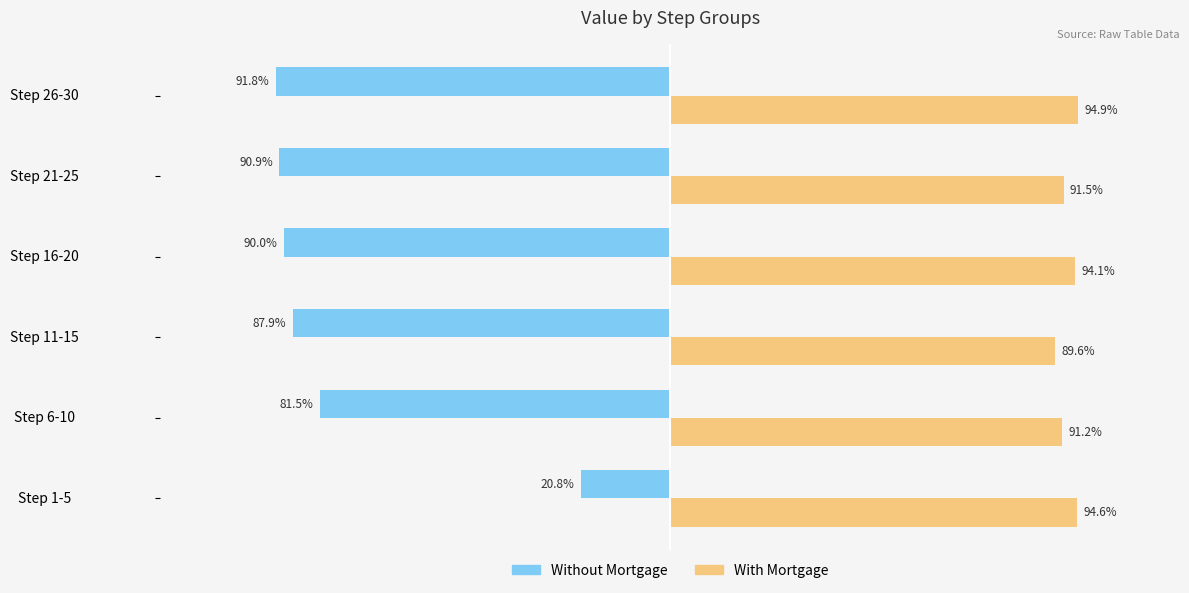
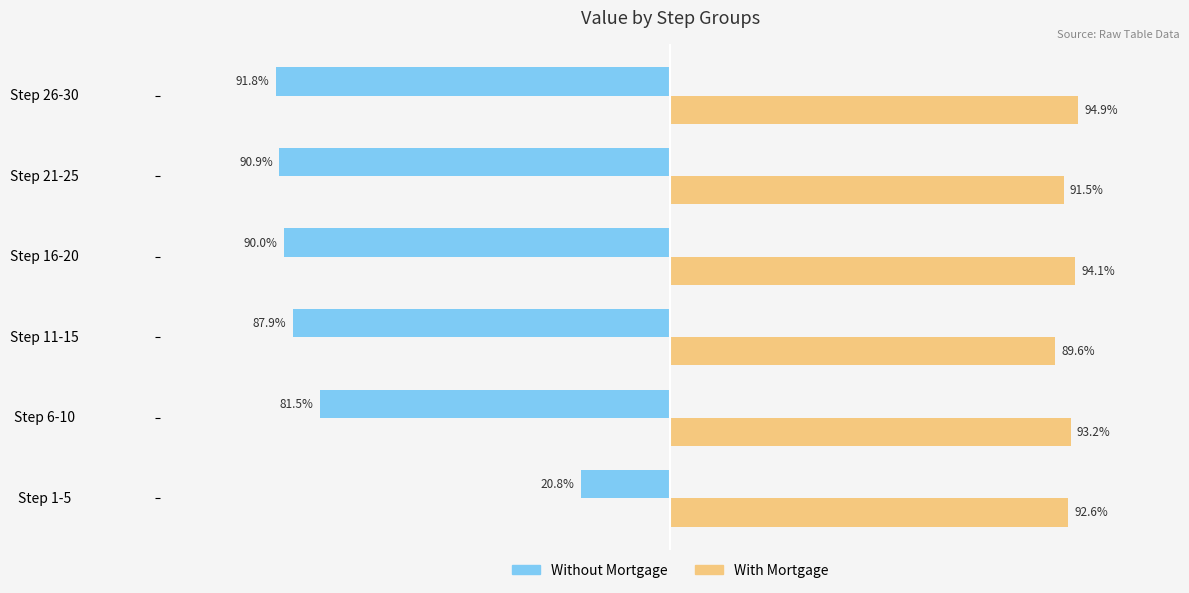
With Mortgage, Step 6-10: 91.2% -> 93.2%
With Mortgage, Step 1-5: 94.6% -> 92.6%
